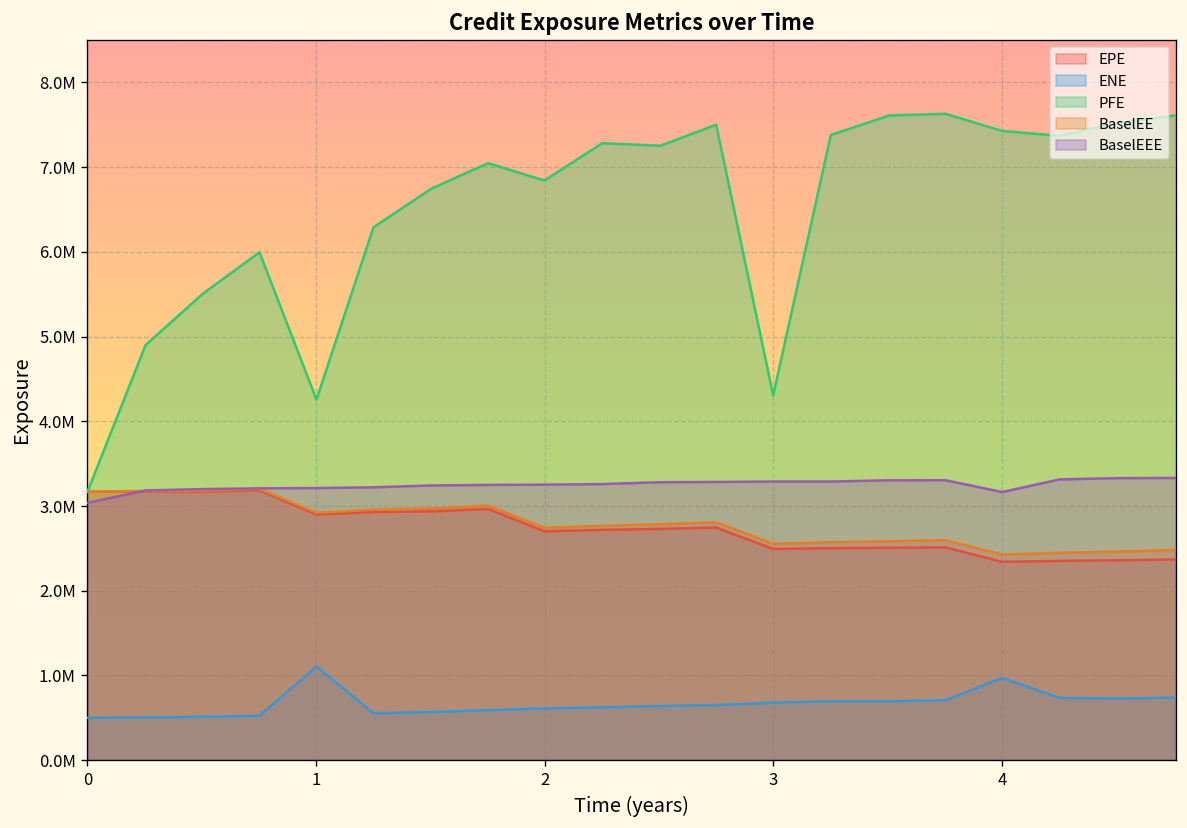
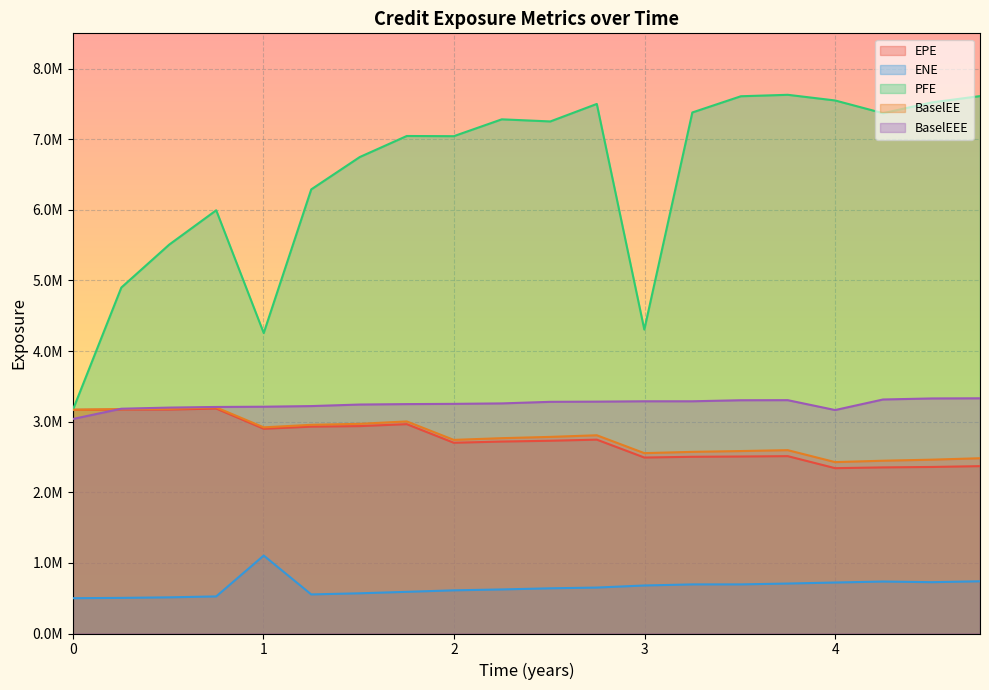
PFE, 2: 6800000 -> 7000000
ENE, 4: 1000000 -> 700000
PFE, 4: 7400000 -> 7500000
